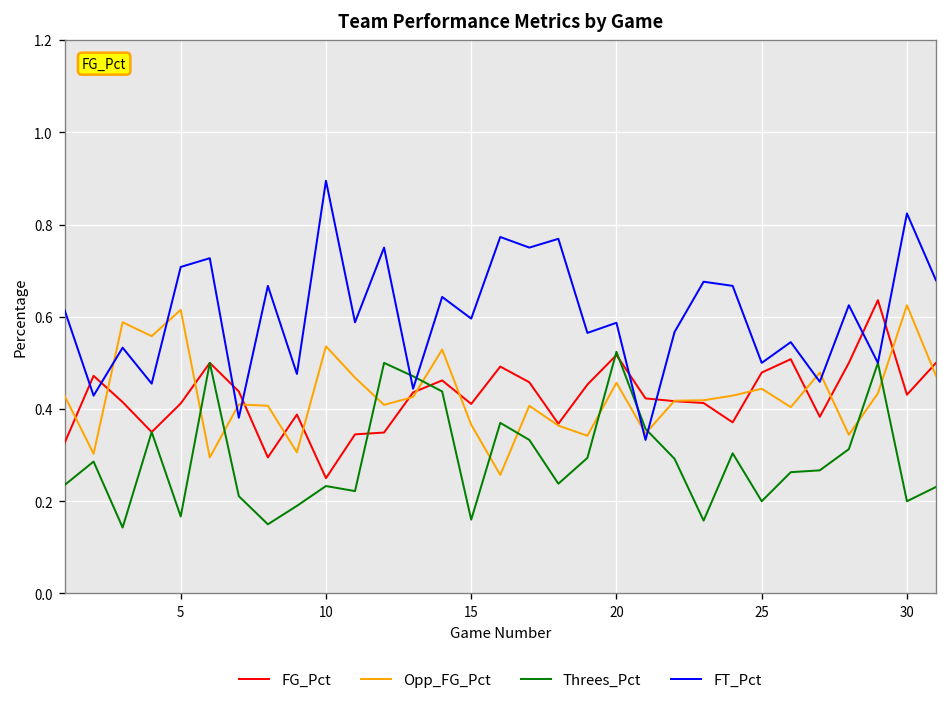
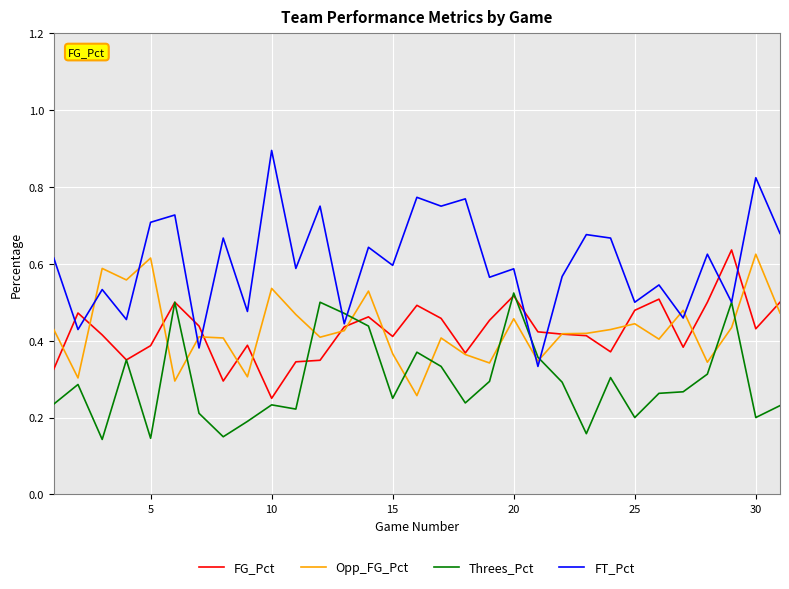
FG_Pct, 5: 0.41 -> 0.39
Threes_Pct, 5: 0.17 -> 0.15
Threes_Pct, 15: 0.16 -> 0.25
